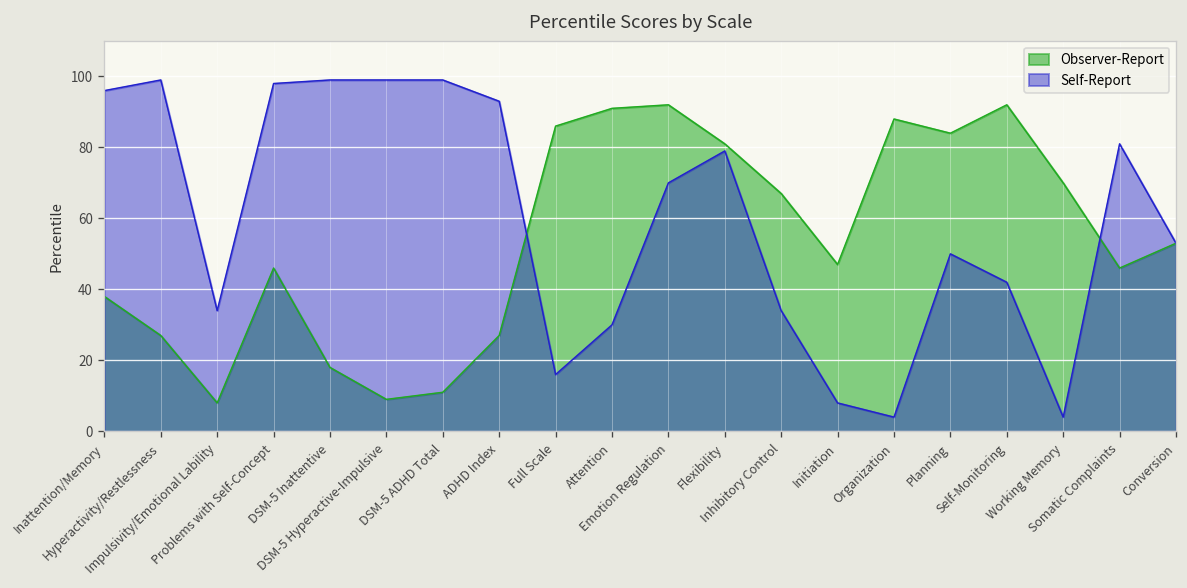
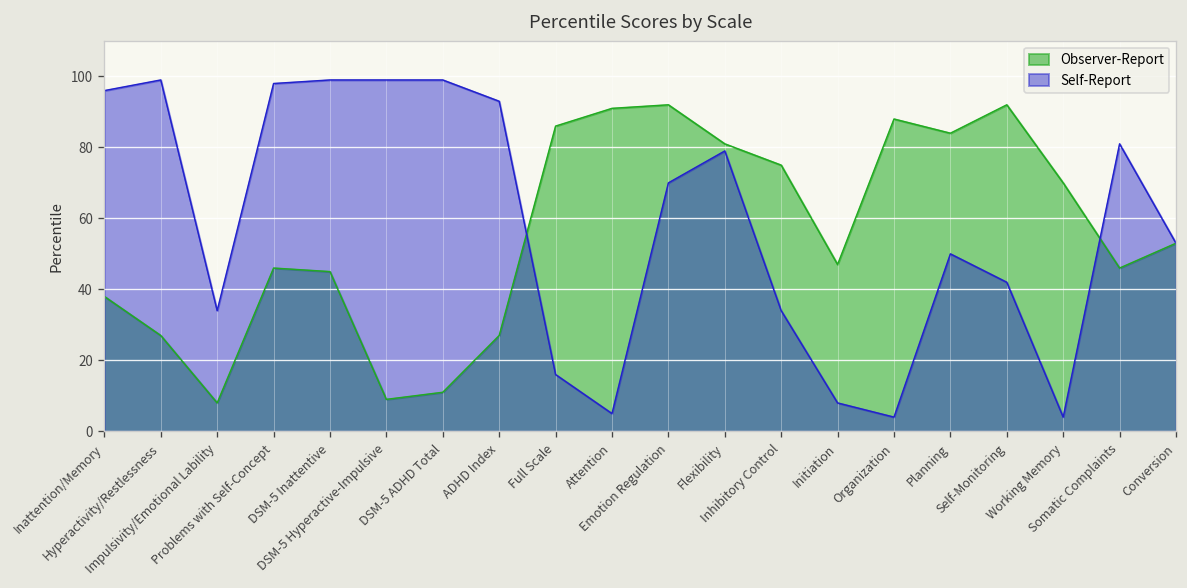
Observer-Report, DSM-5 Inattentive: 18 -> 45
Self-Report, Attention: 30 -> 5
Observer-Report, Inhibitory Control: 67 -> 75
